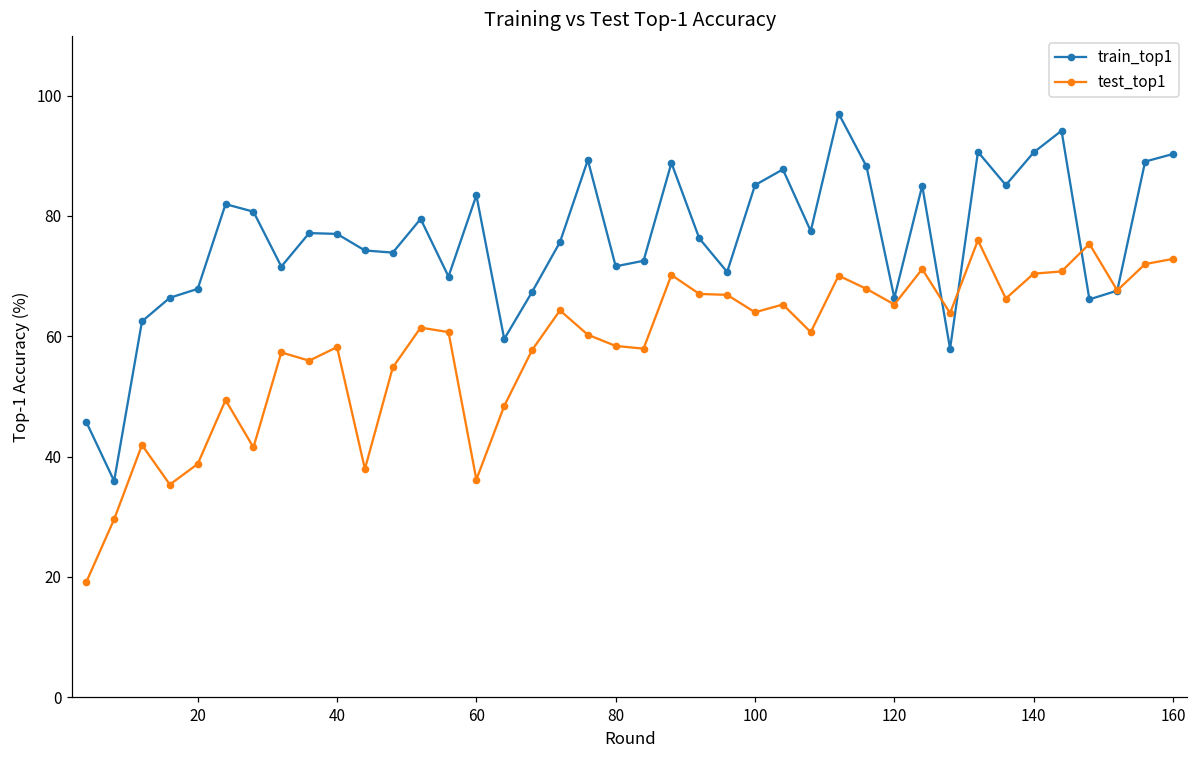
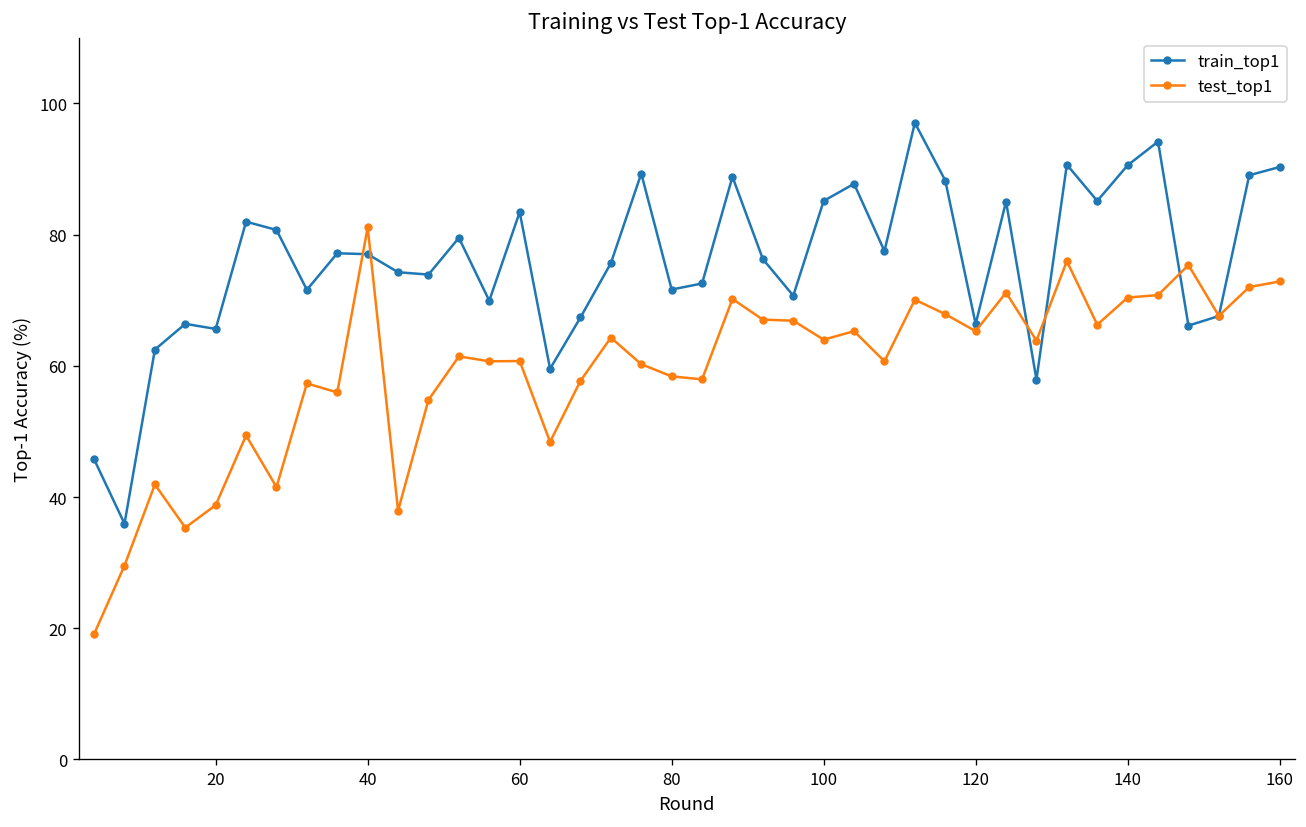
train_top1, 20: 68 -> 66
test_top1, 40: 58 -> 81
test_top1, 60: 36 -> 61
